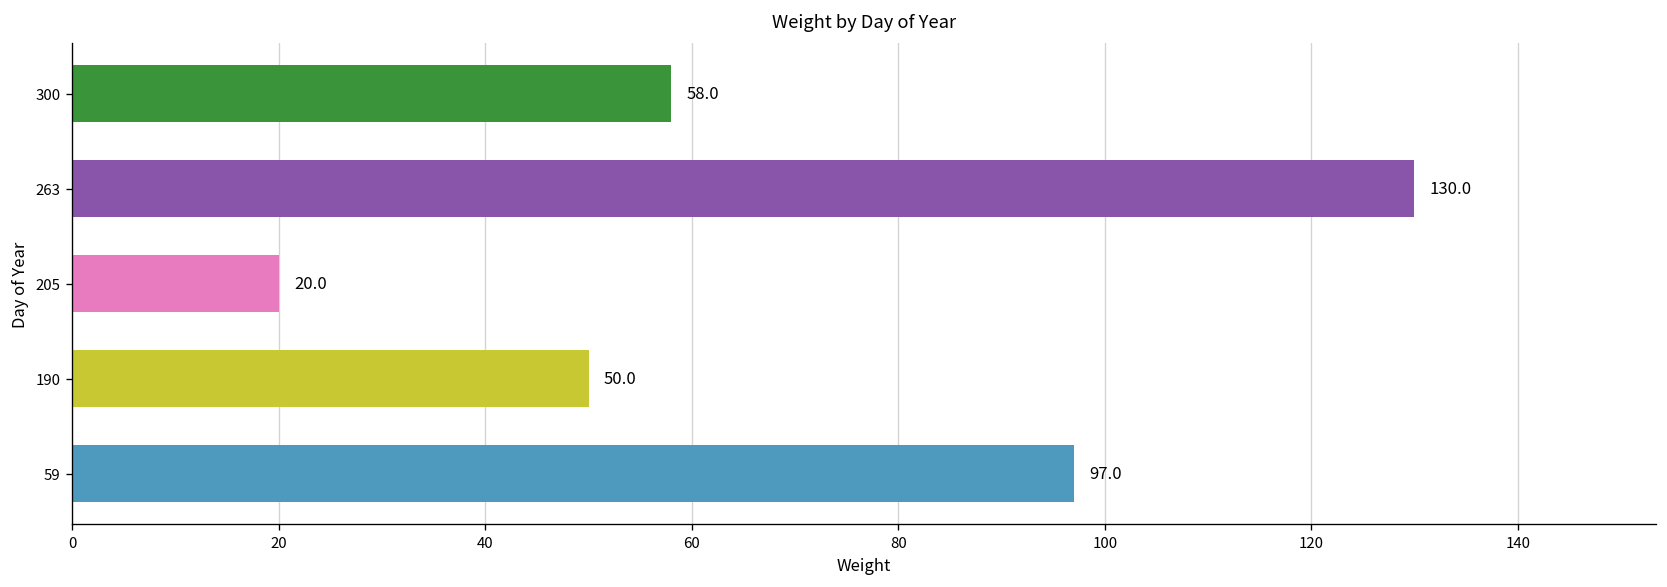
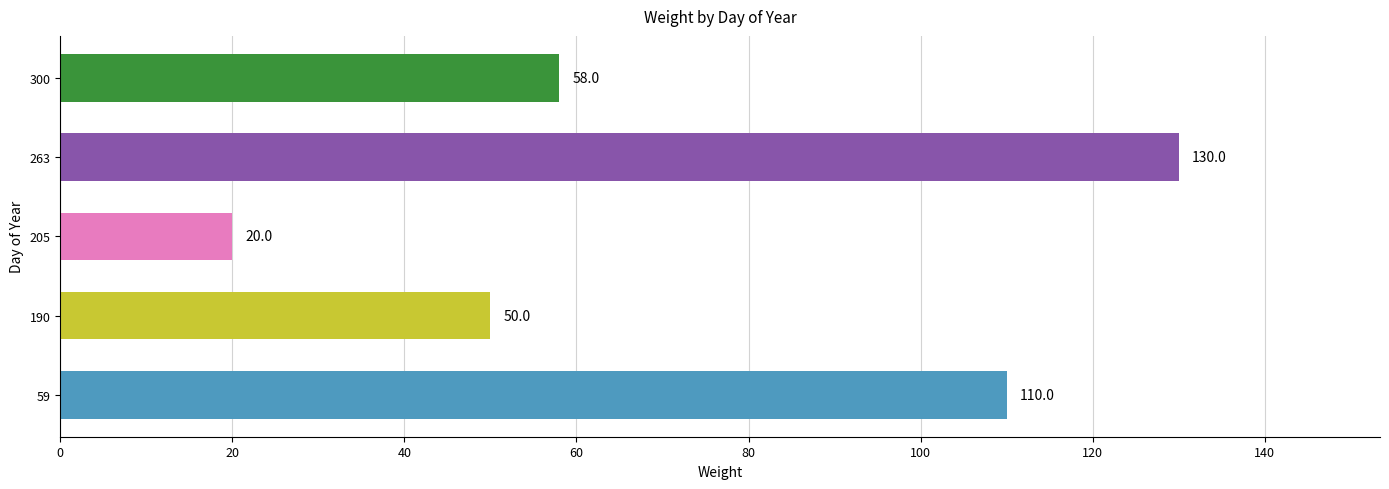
59: 97.0 -> 110.0
